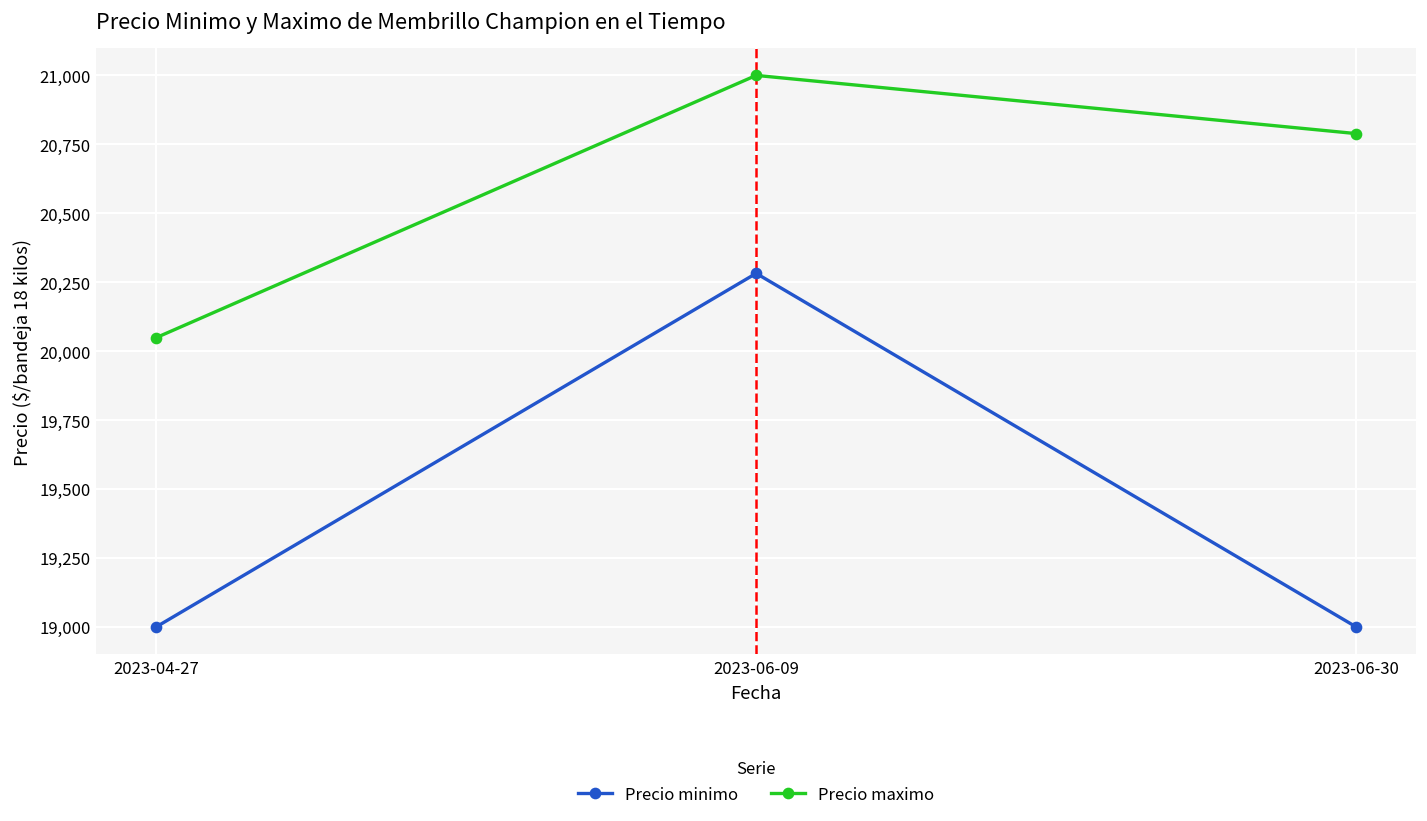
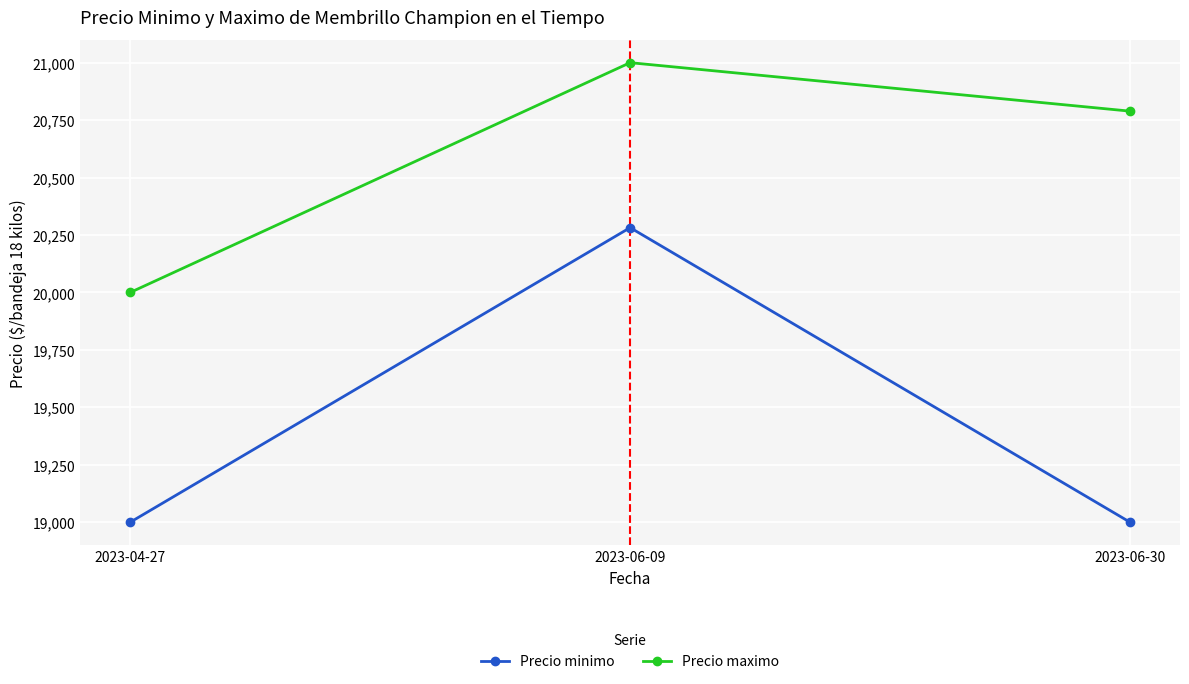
Precio maximo, 2023-04-27: 20,050 -> 20,000
